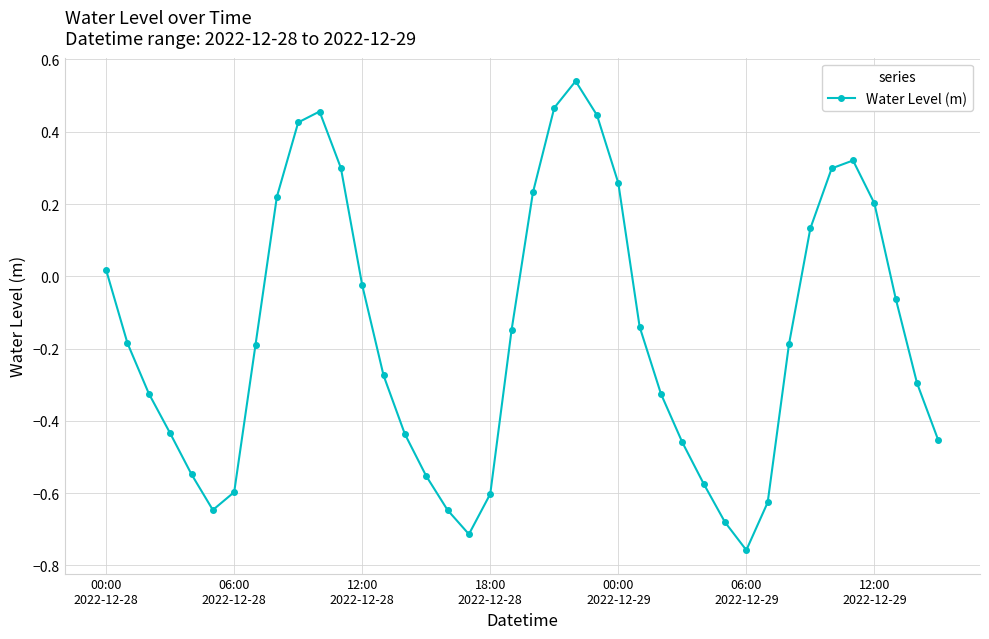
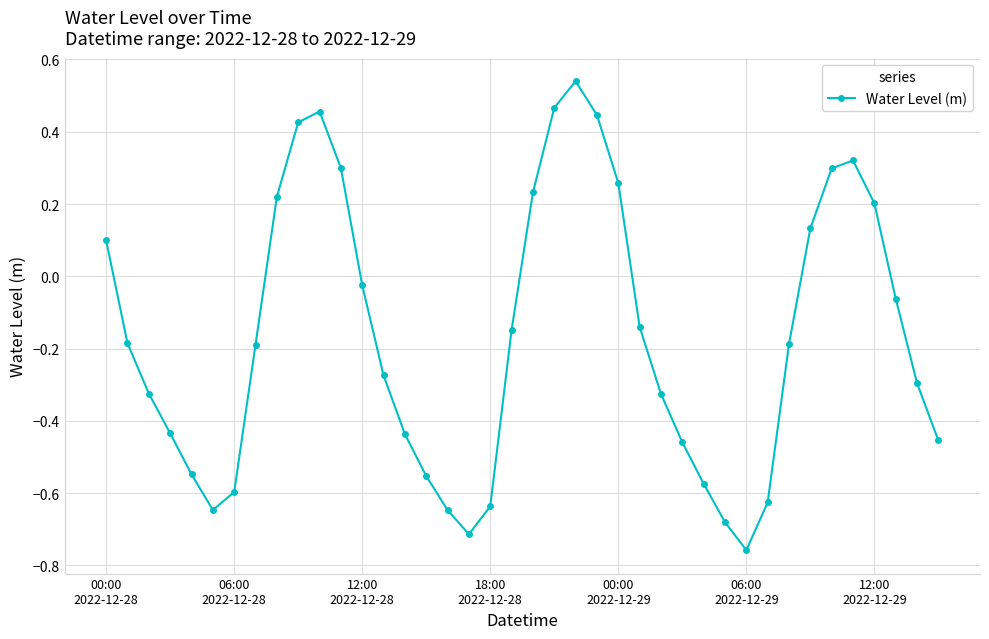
00:00 2022-12-28: 0.02 -> 0.10
18:00 2022-12-28: -0.60 -> -0.64
